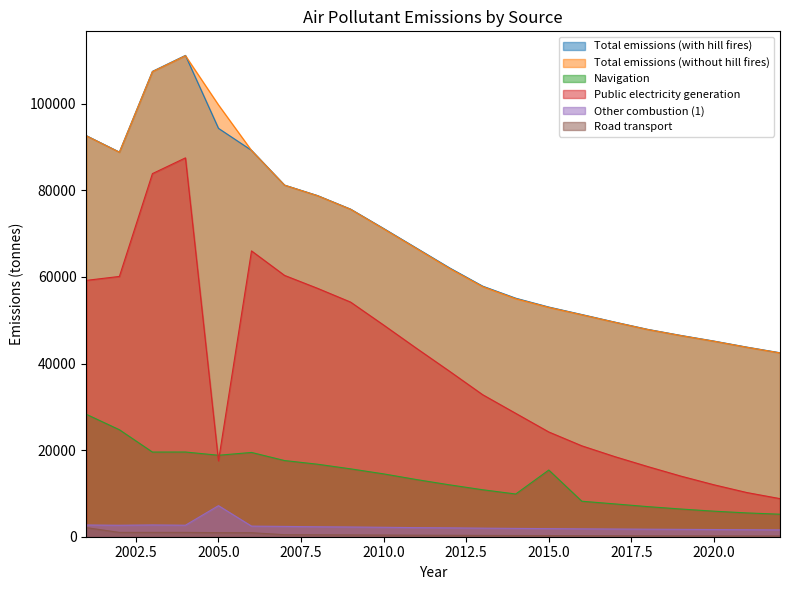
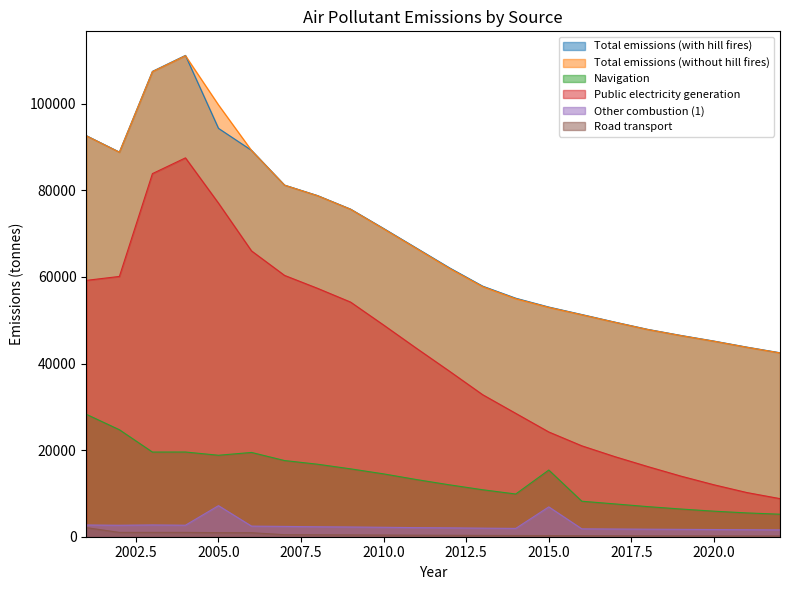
Public electricity generation, 2005.0: 18000 -> 77000
Other combustion (1), 2015.0: 2000 -> 7000
